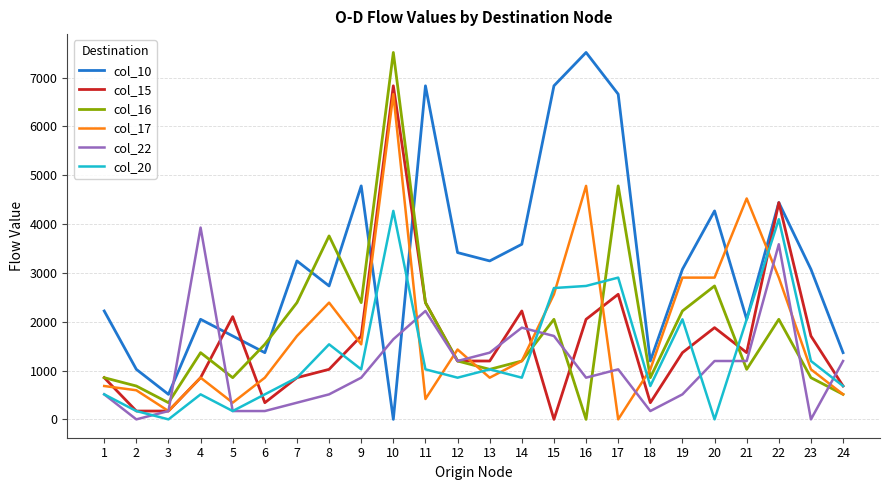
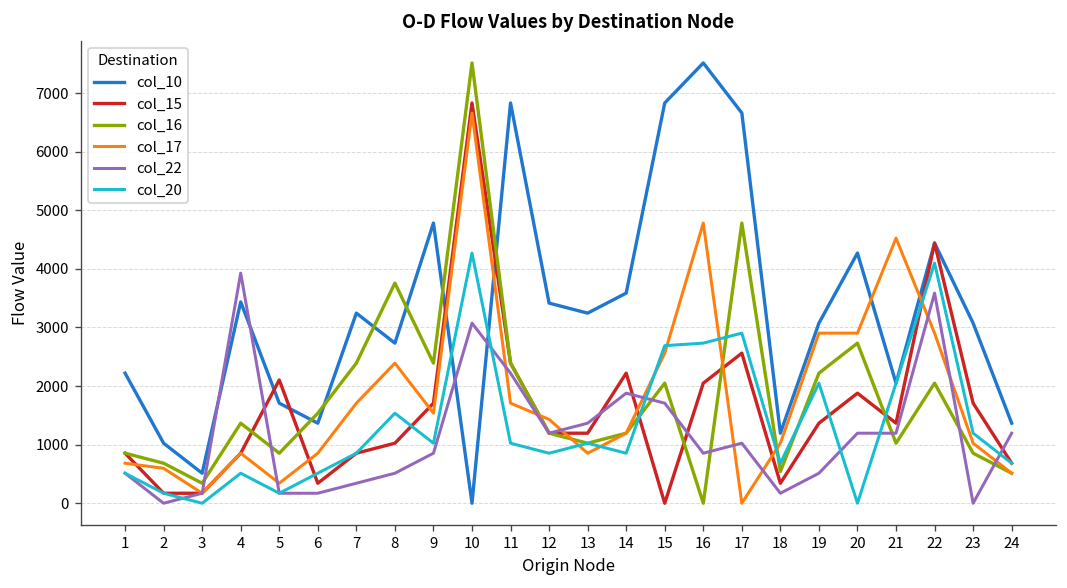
col_10, 4: 2000 -> 3400
col_22, 10: 1600 -> 3100
col_17, 11: 400 -> 1700
col_16, 18: 900 -> 500
